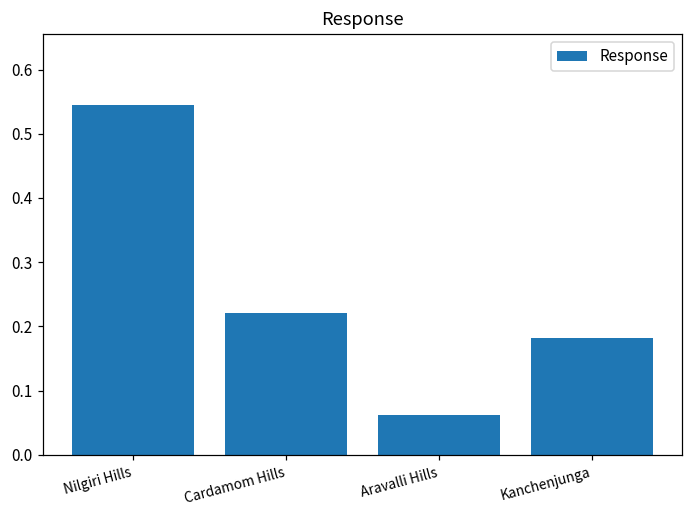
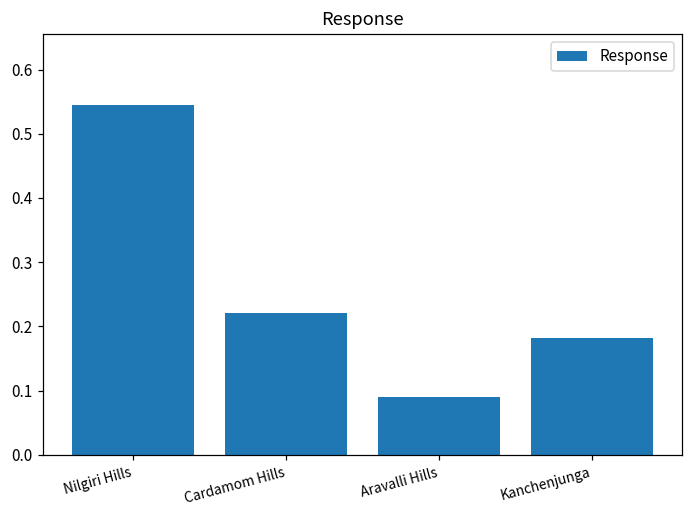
Aravalli Hills: 0.06 -> 0.09
